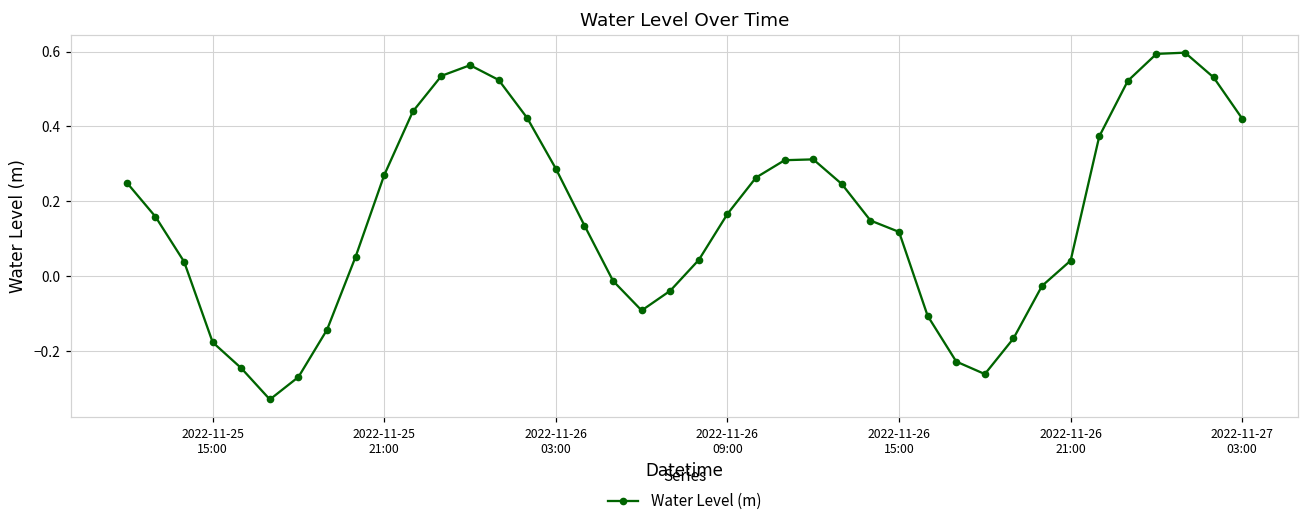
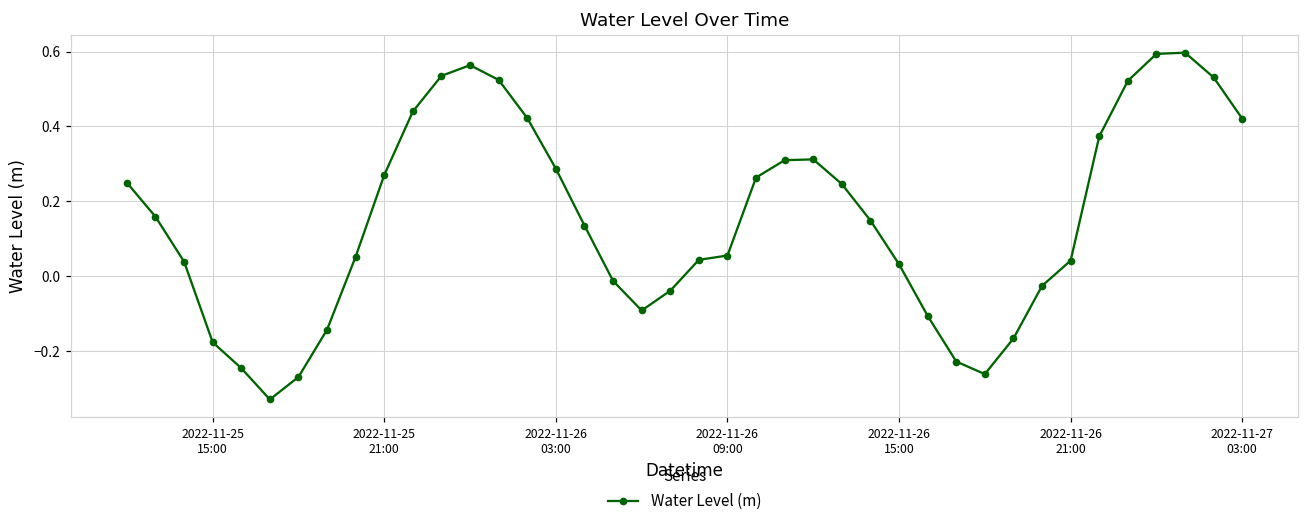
2022-11-26 09:00: 0.17 -> 0.05
2022-11-26 15:00: 0.12 -> 0.03
